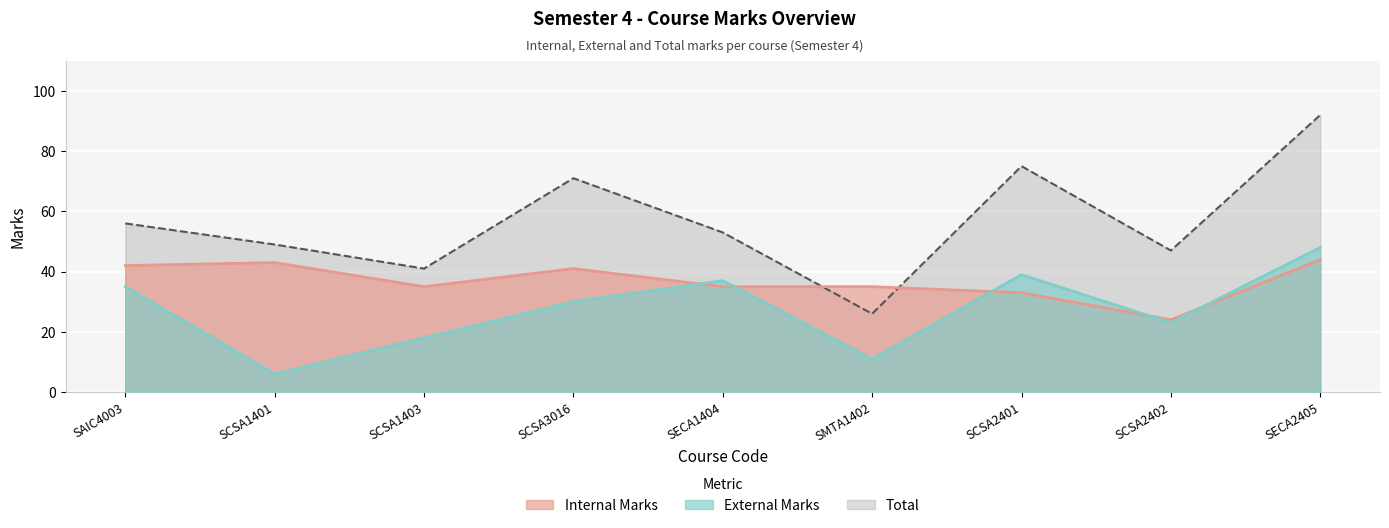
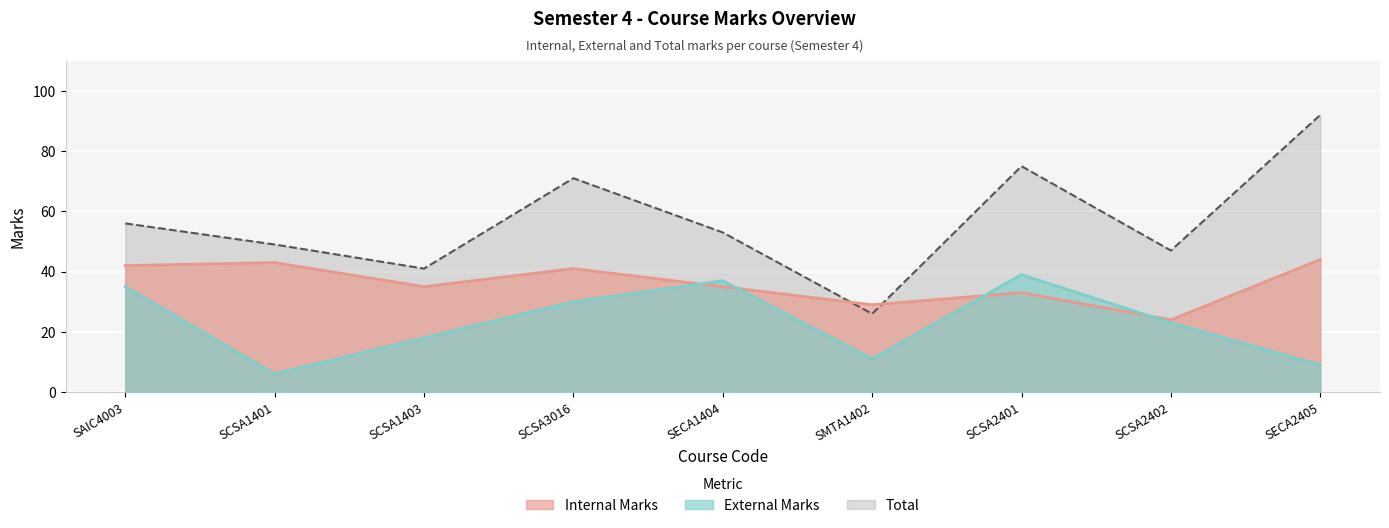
Internal Marks, SMTA1402: 35 -> 29
External Marks, SECA2405: 48 -> 9
